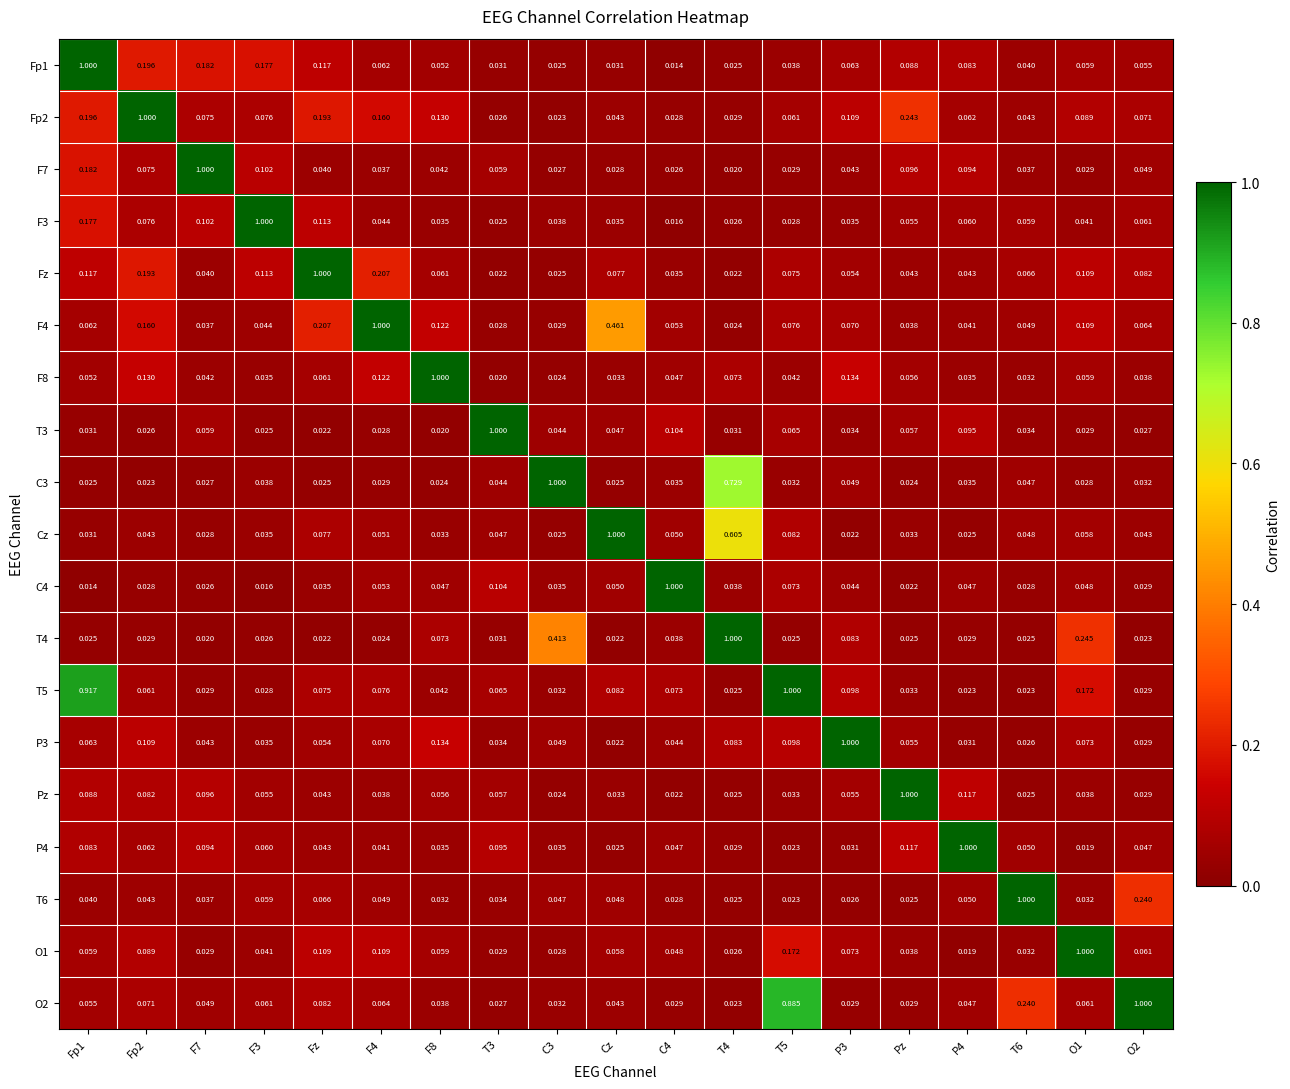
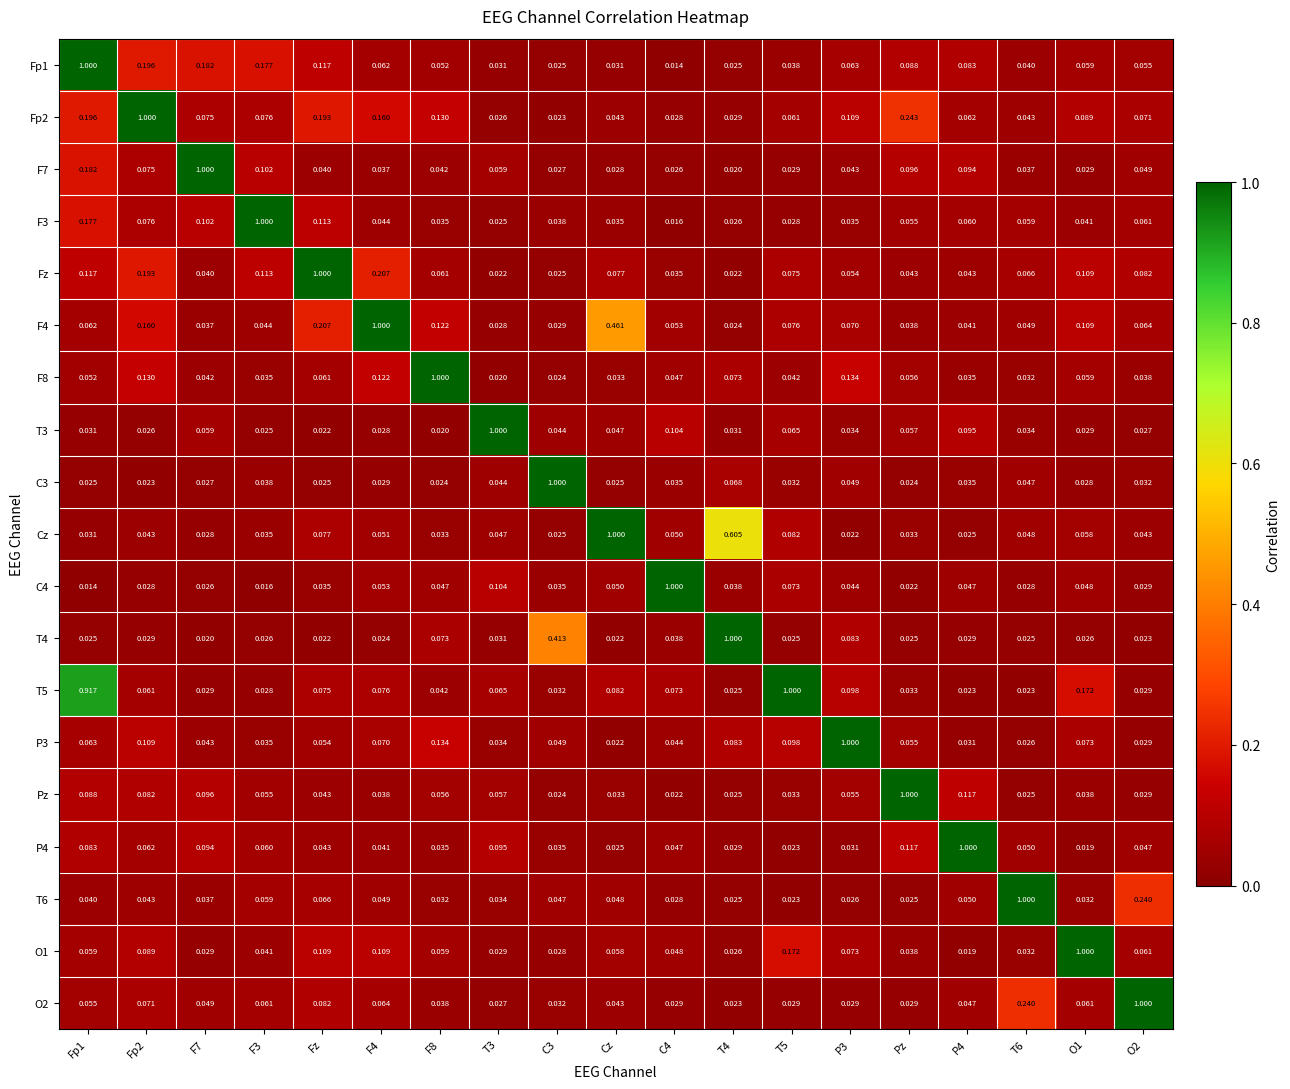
C3, T4: 0.729 -> 0.068
T4, O1: 0.245 -> 0.026
O2, T5: 0.885 -> 0.029
